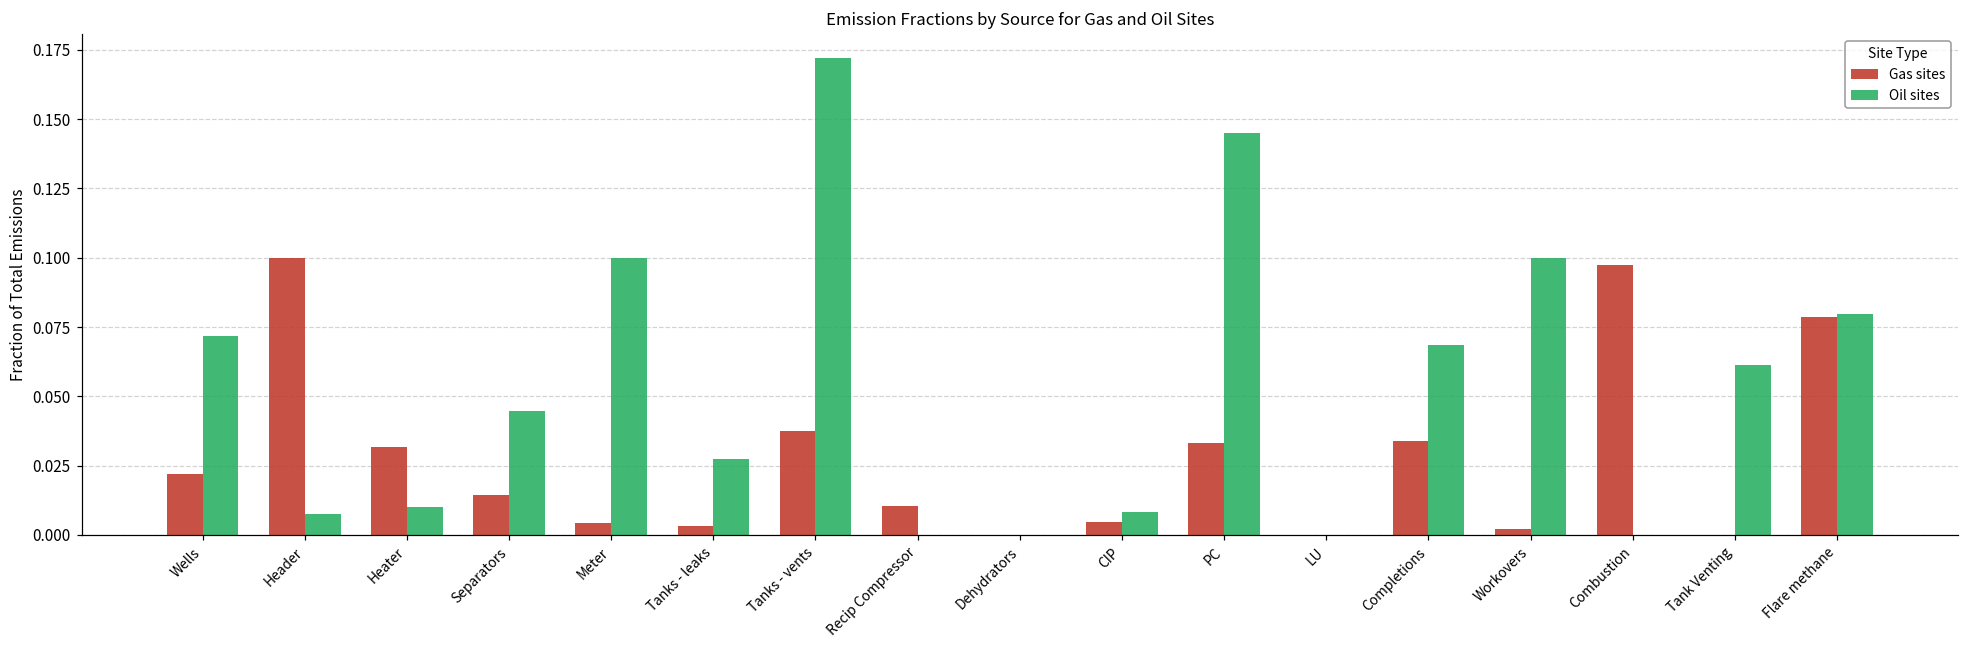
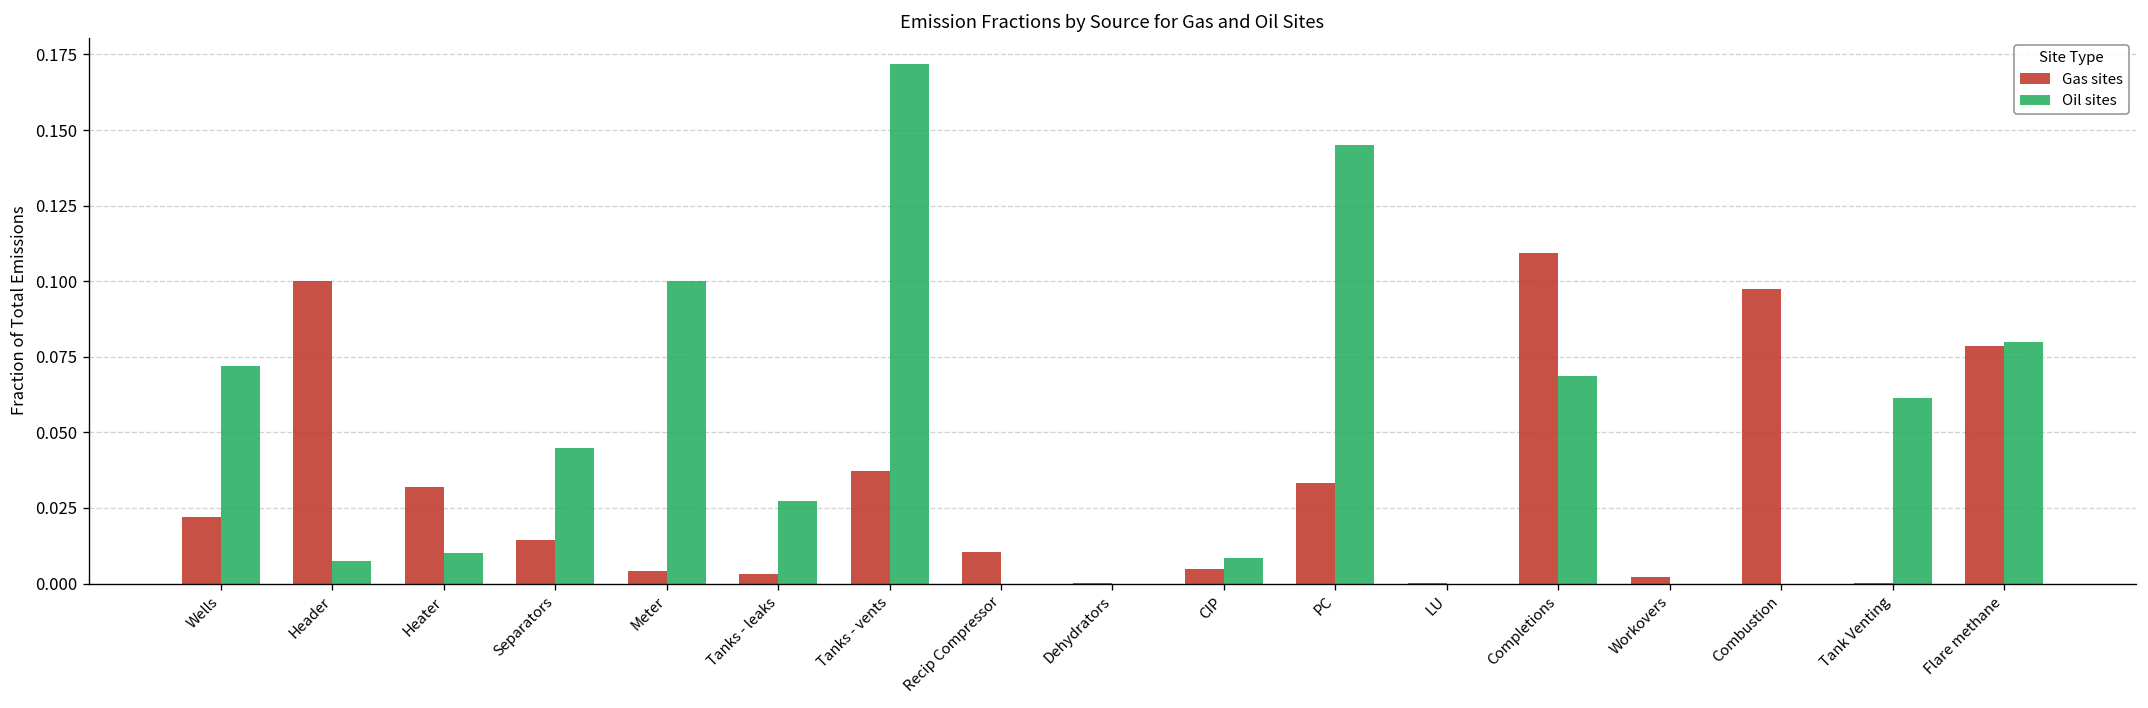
Gas sites, Completions: 0.034 -> 0.109
Oil sites, Workovers: 0.1 -> 0.0
